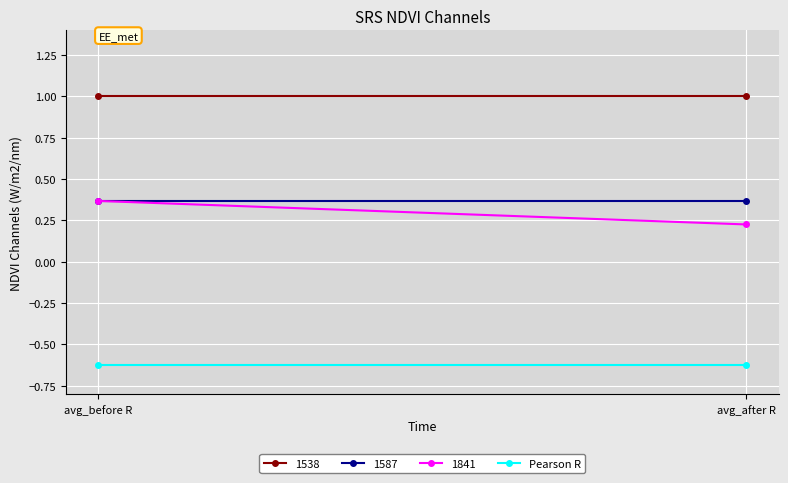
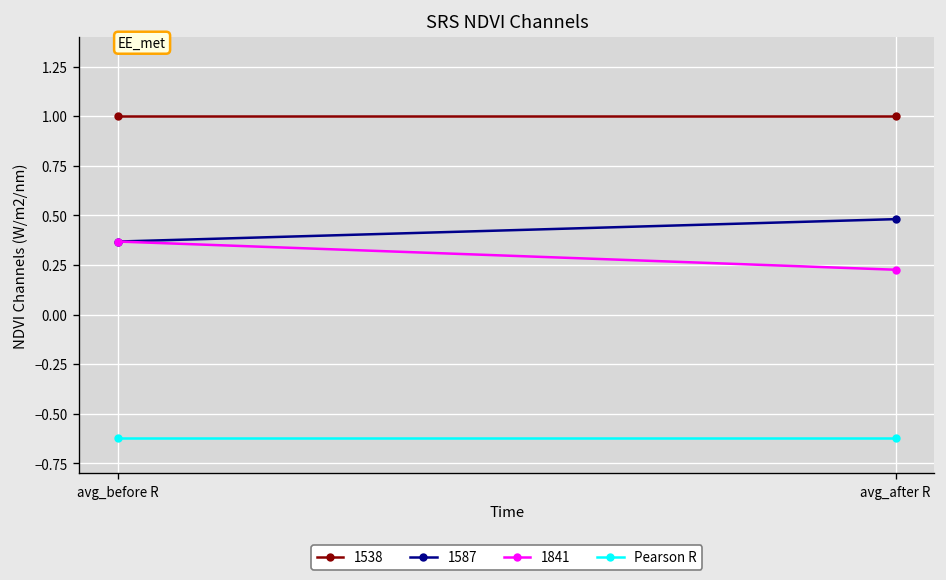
1587, avg_after R: 0.37 -> 0.48
